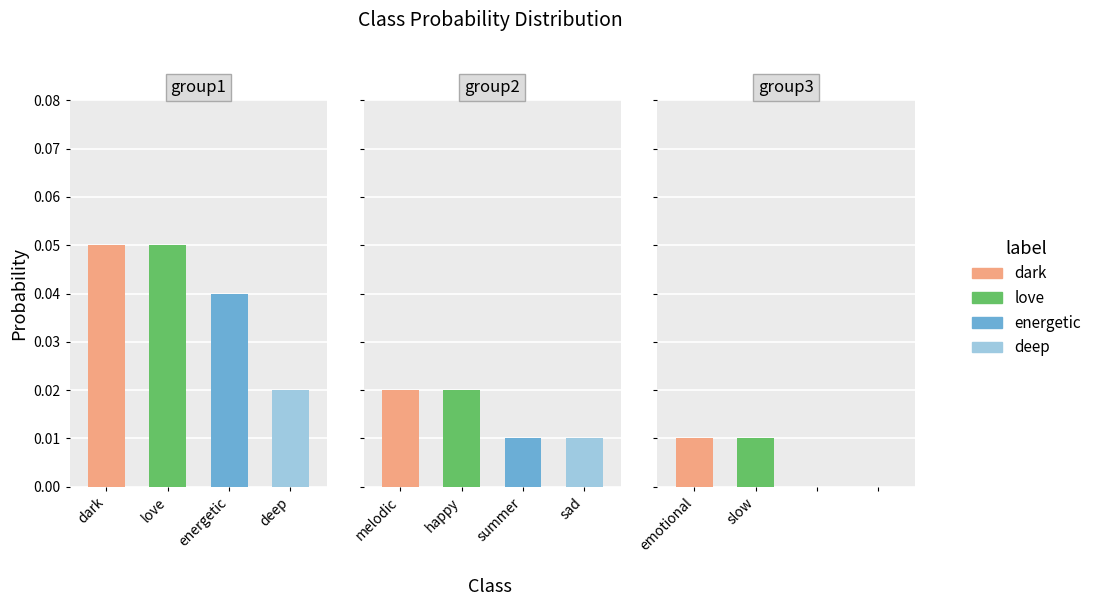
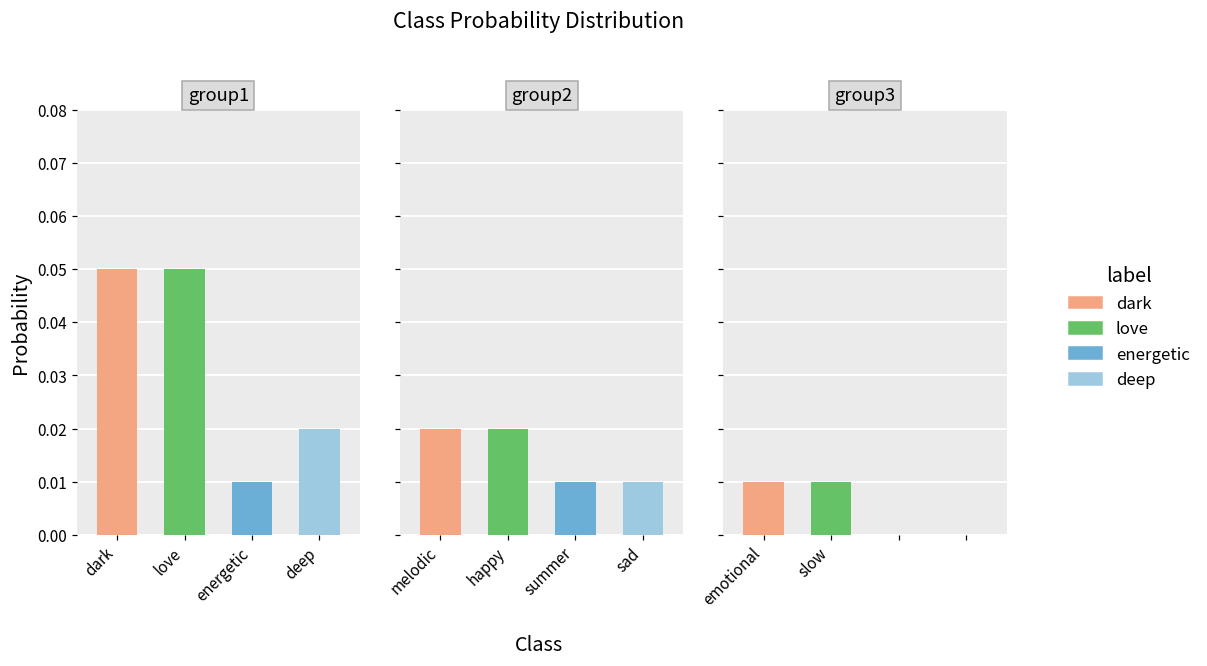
group1, energetic: 0.04 -> 0.01
